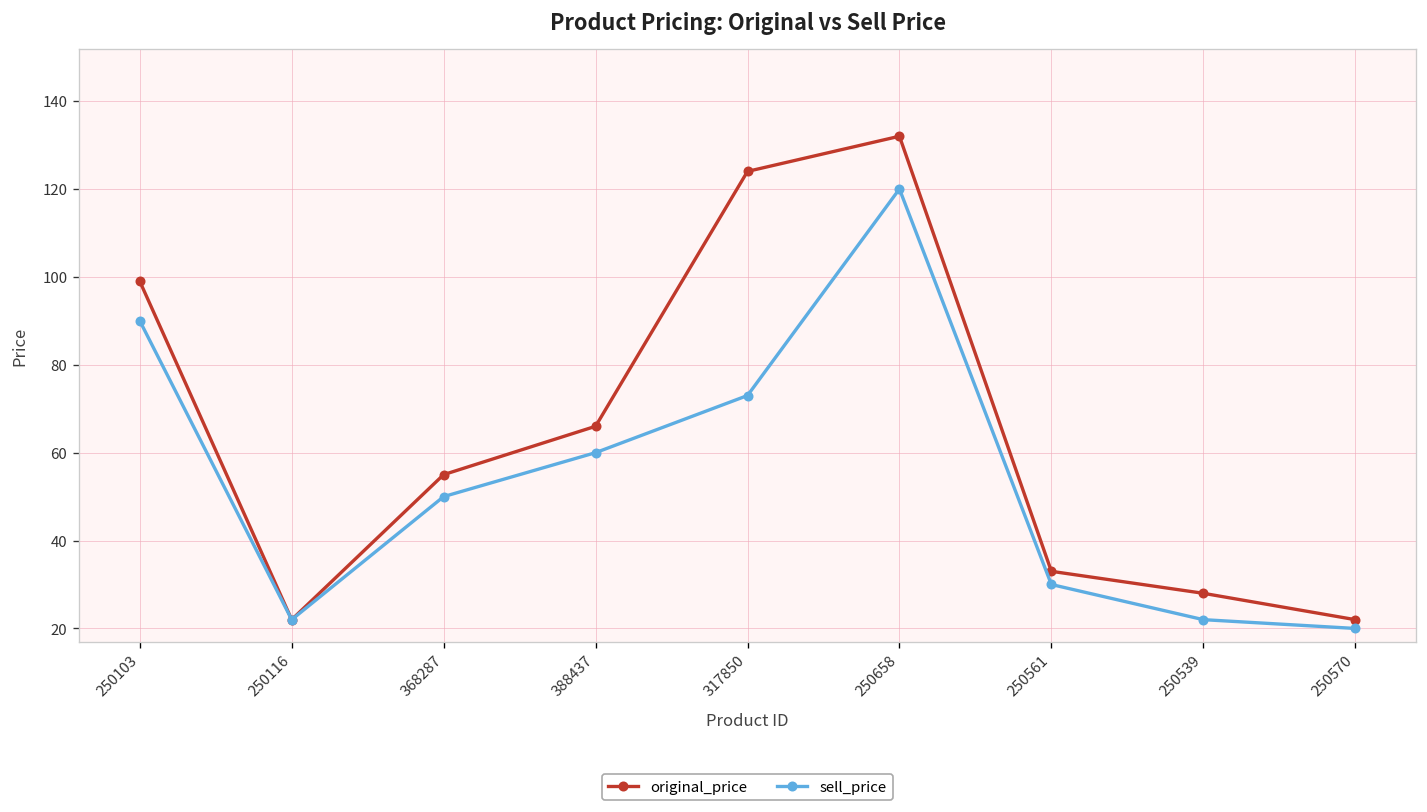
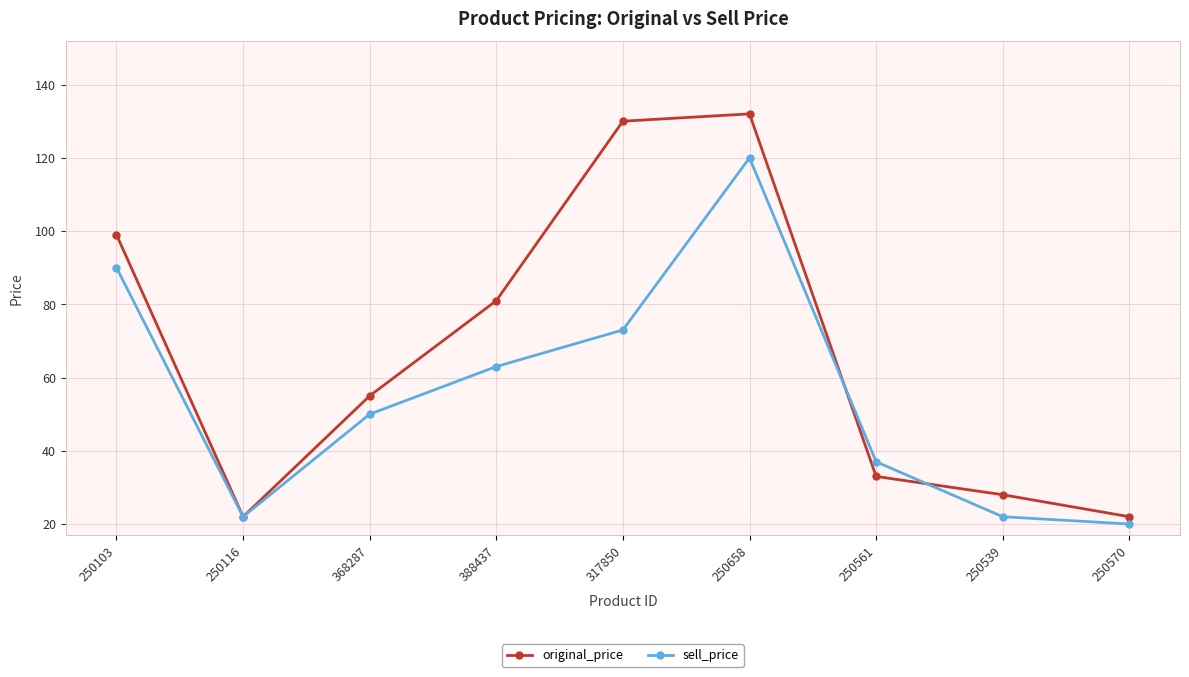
original_price, 388437: 66 -> 81
sell_price, 388437: 60 -> 63
original_price, 317850: 124 -> 130
sell_price, 250561: 30 -> 37
